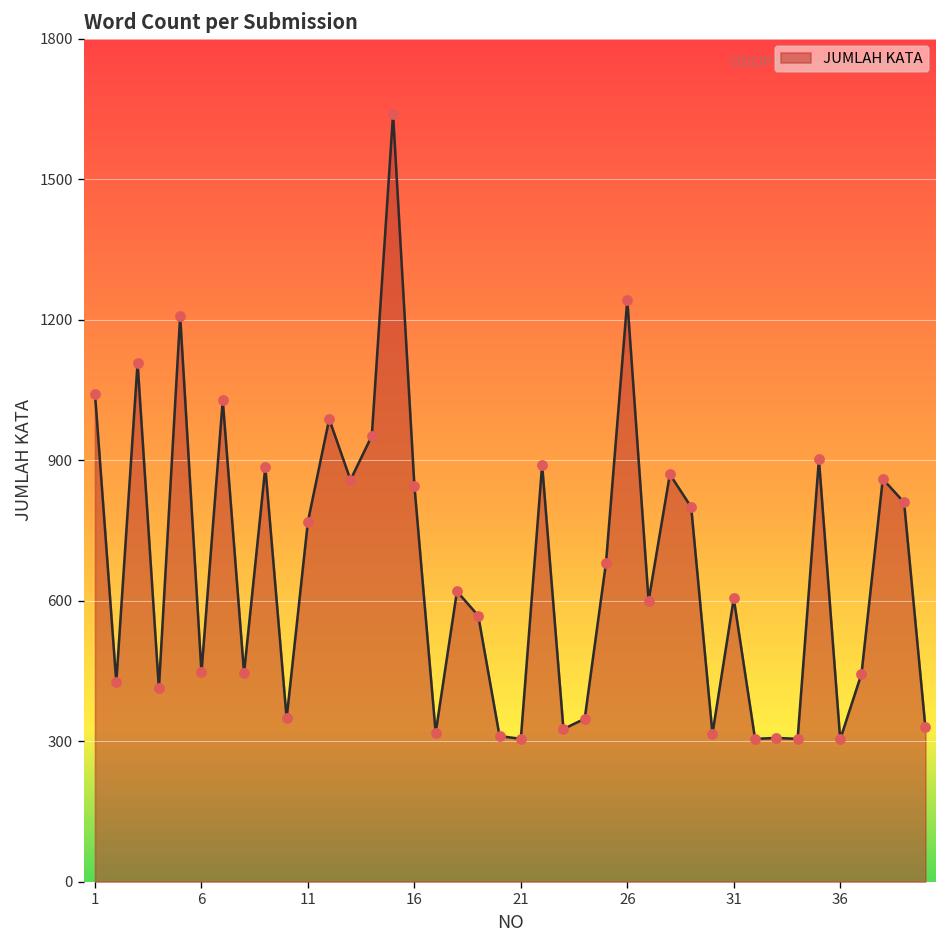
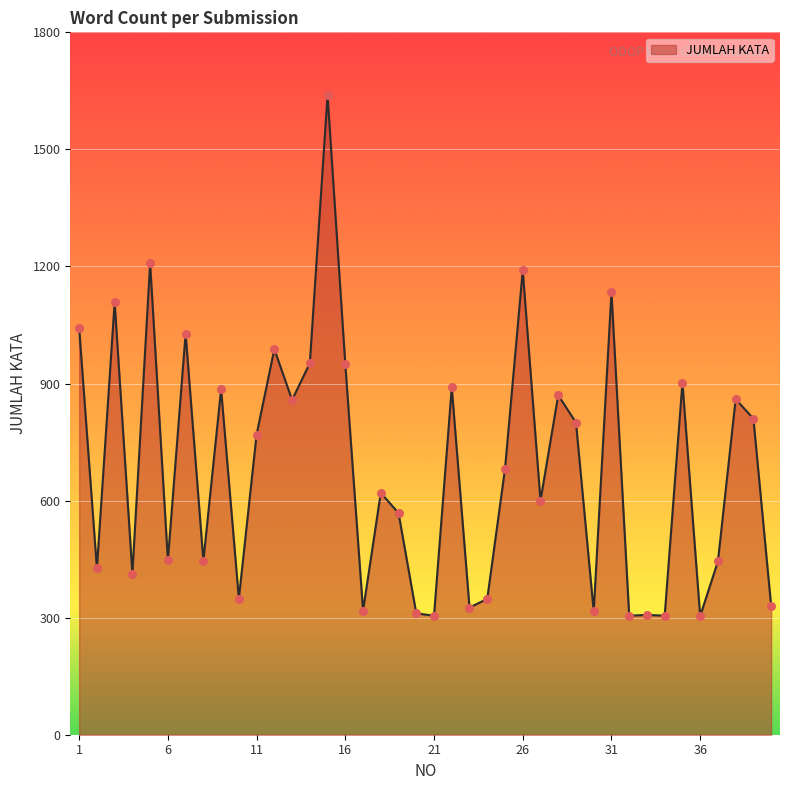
16: 850 -> 950
26: 1240 -> 1190
31: 610 -> 1130
